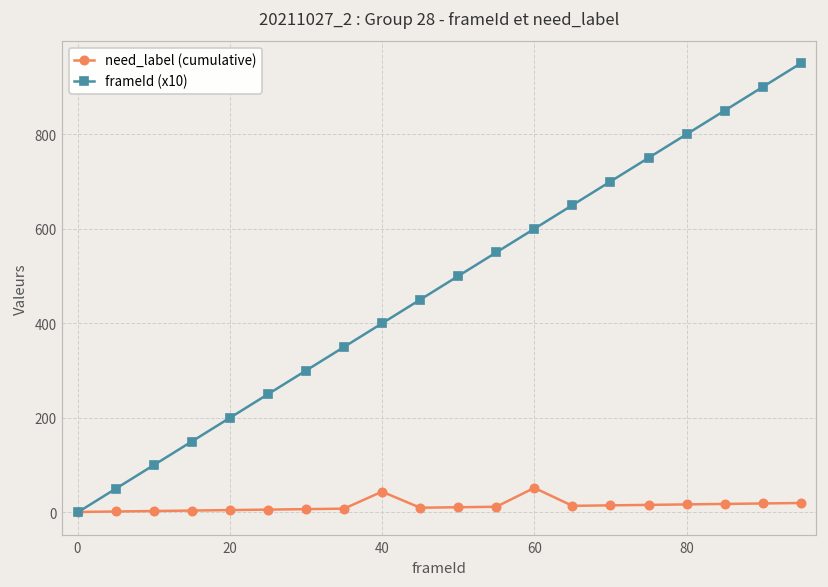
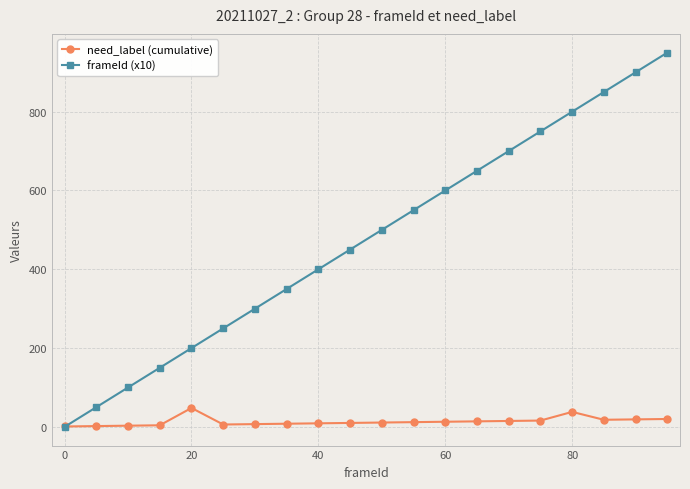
need_label (cumulative), 20: 10 -> 50
need_label (cumulative), 40: 40 -> 10
need_label (cumulative), 60: 50 -> 10
need_label (cumulative), 80: 20 -> 40
